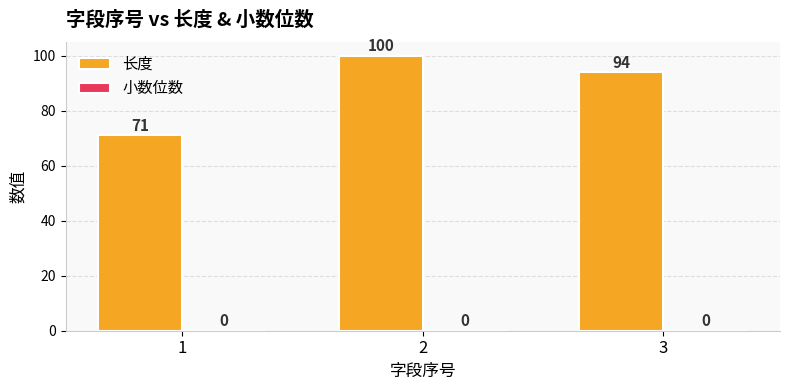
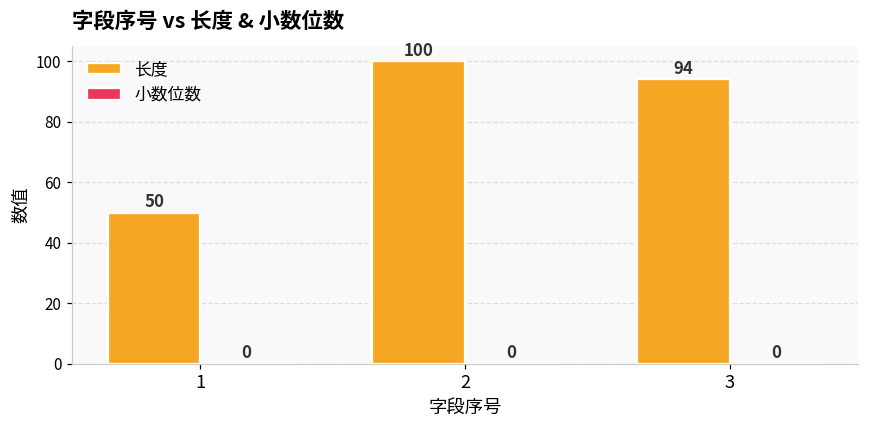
长度, 1: 71 -> 50
